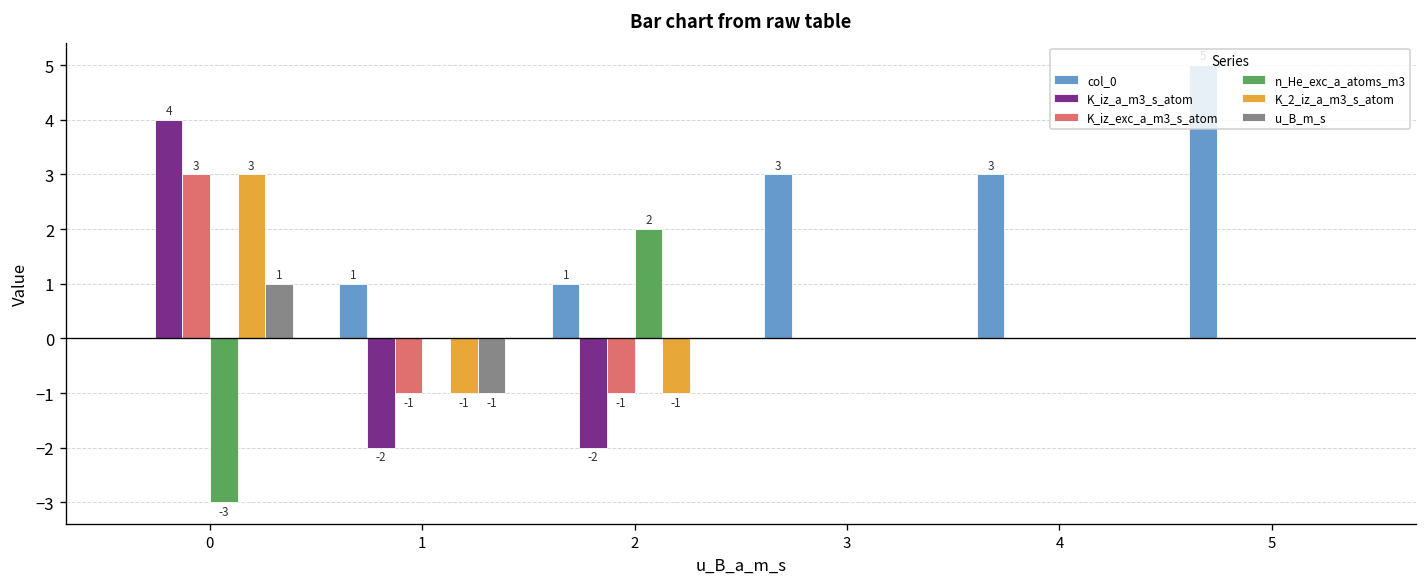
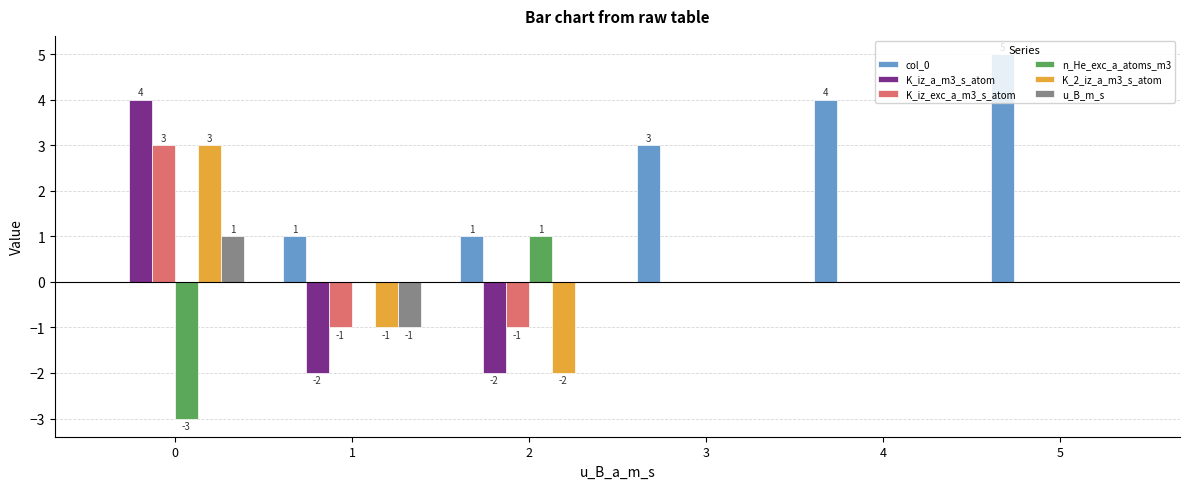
n_He_exc_a_atoms_m3, 2: 2 -> 1
K_2_iz_a_m3_s_atom, 2: -1 -> -2
col_0, 4: 3 -> 4
